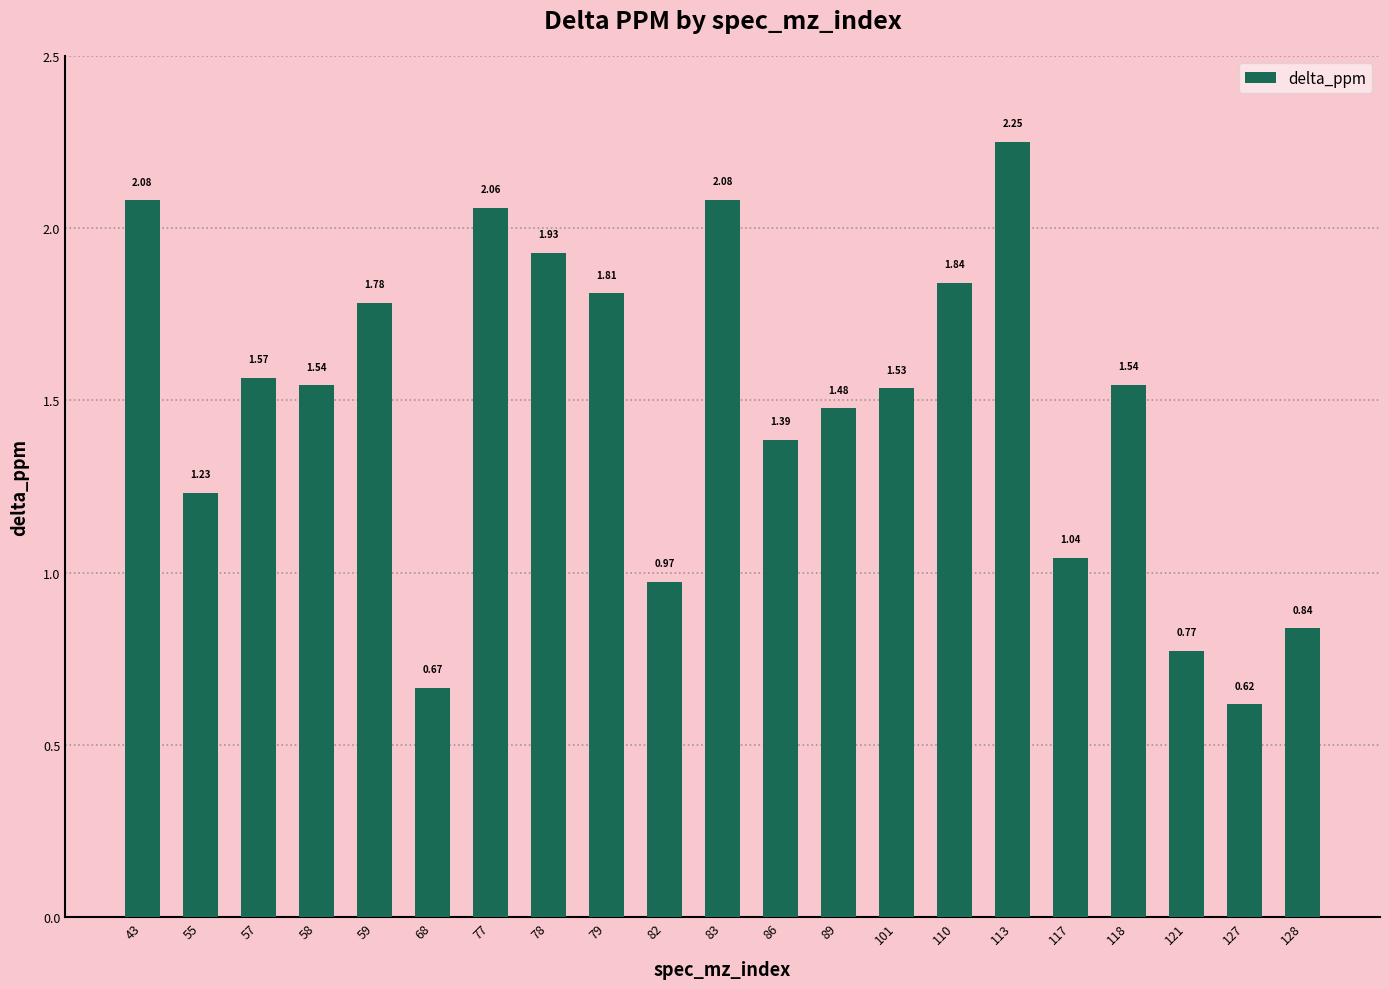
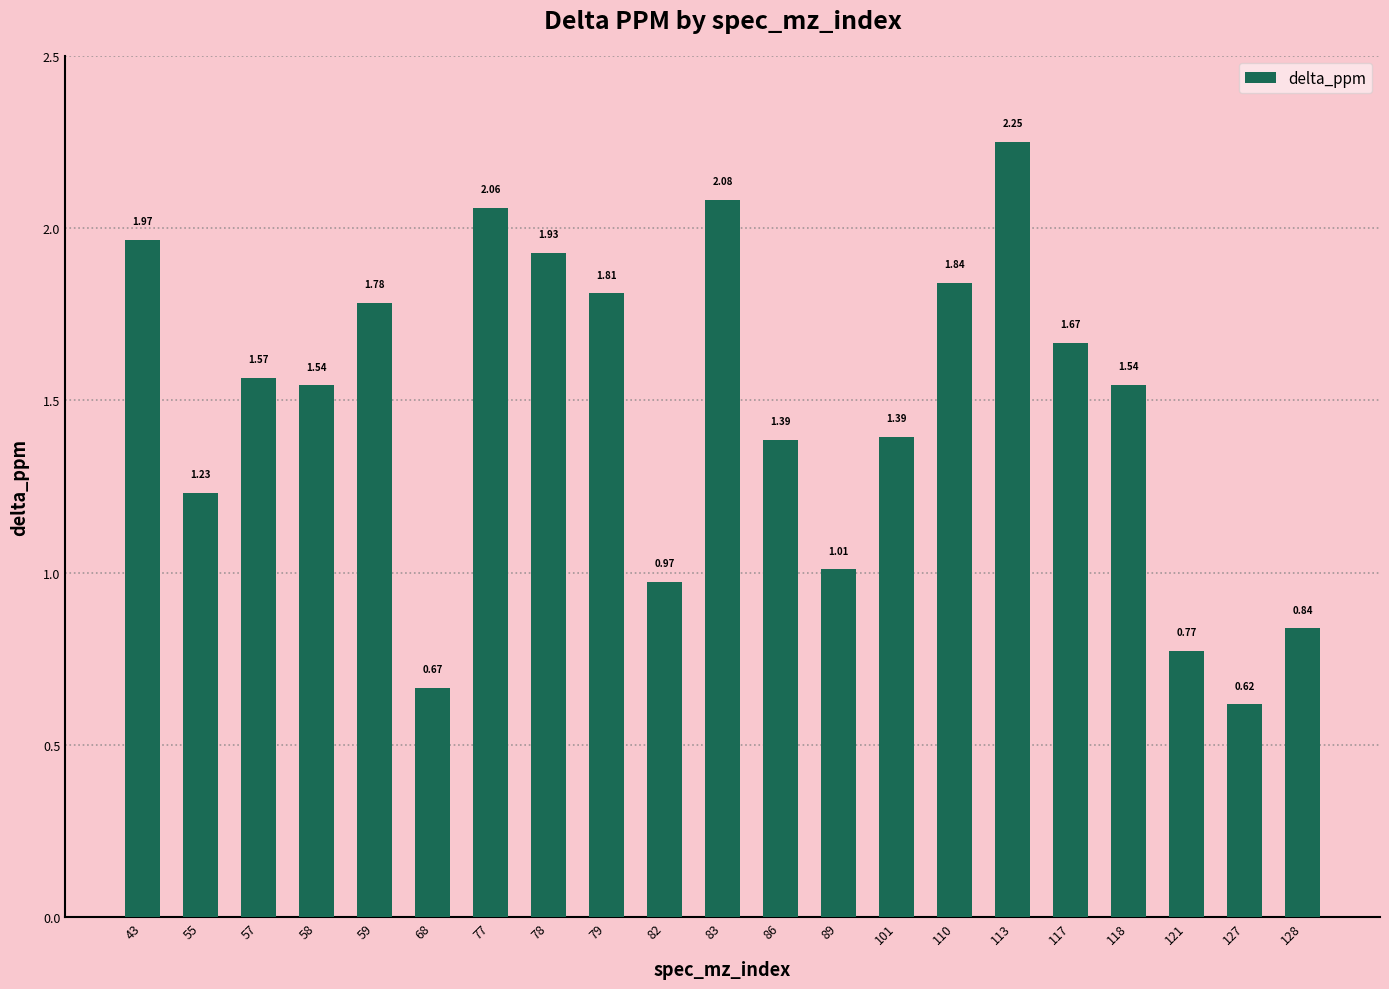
43: 2.08 -> 1.97
89: 1.48 -> 1.01
101: 1.53 -> 1.39
117: 1.04 -> 1.67
